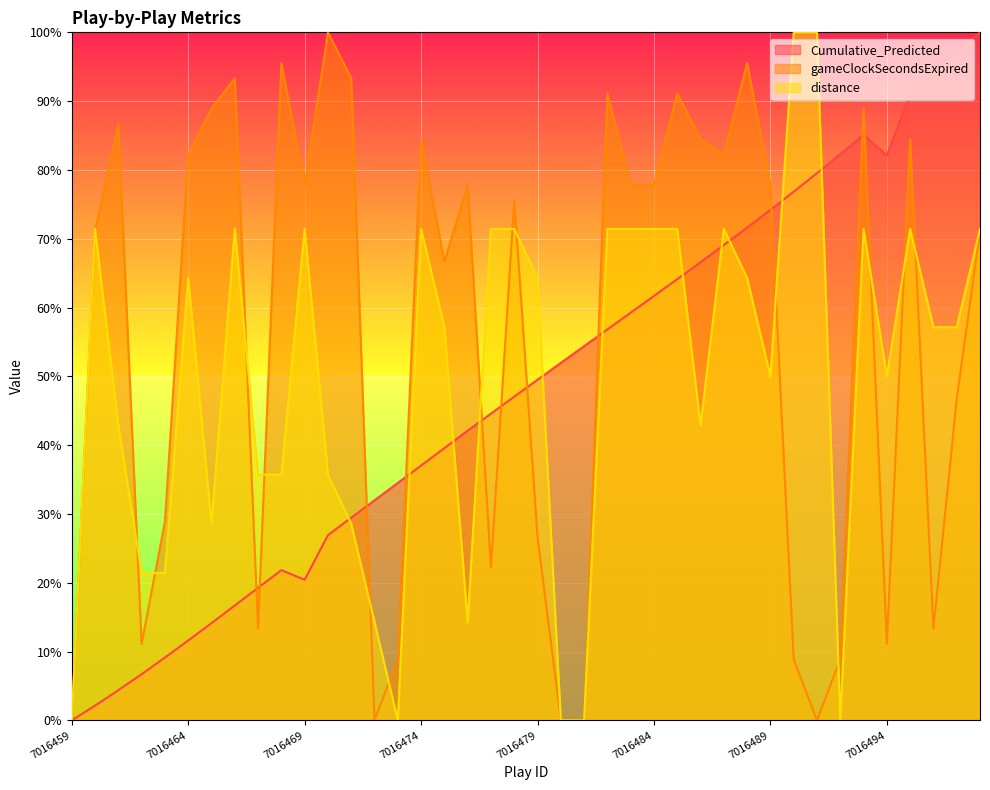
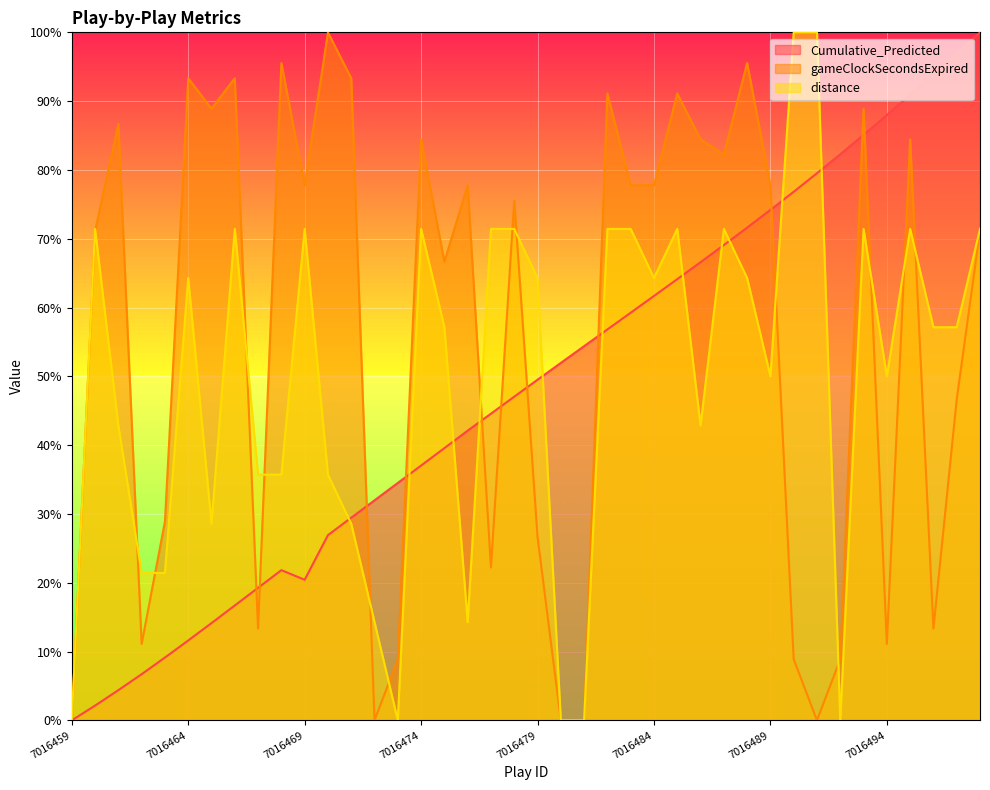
gameClockSecondsExpired, 7016464: 82% -> 93%
distance, 7016484: 71% -> 64%
Cumulative_Predicted, 7016494: 82% -> 88%
